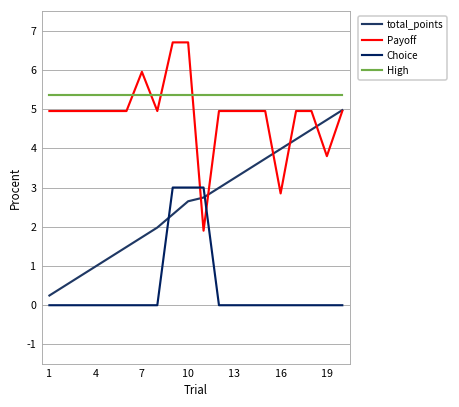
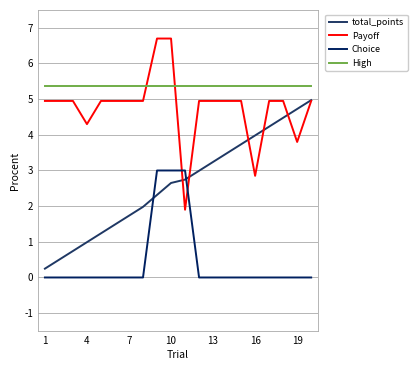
Payoff, 4: 5.0 -> 4.3
Payoff, 7: 6.0 -> 5.0
